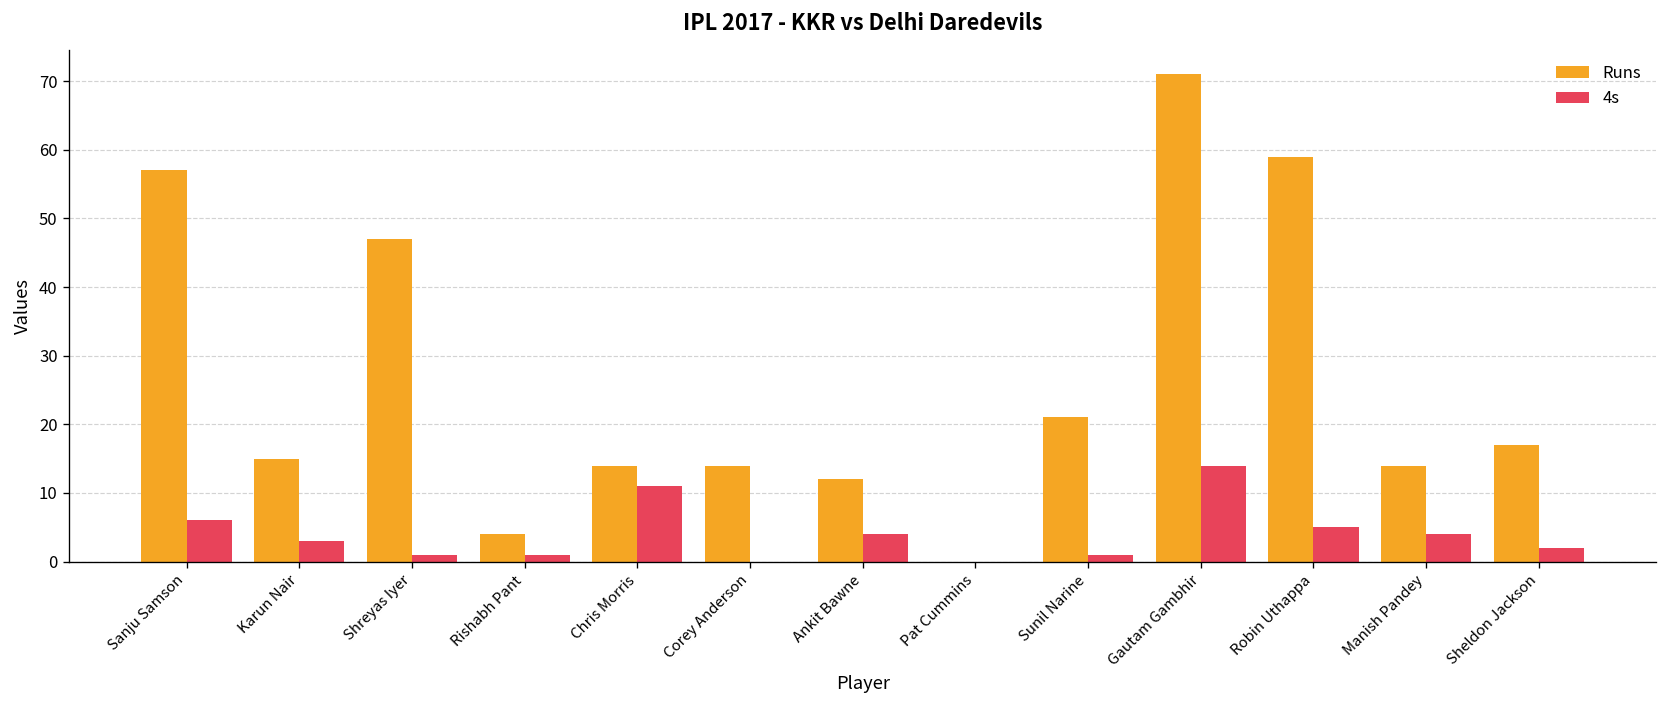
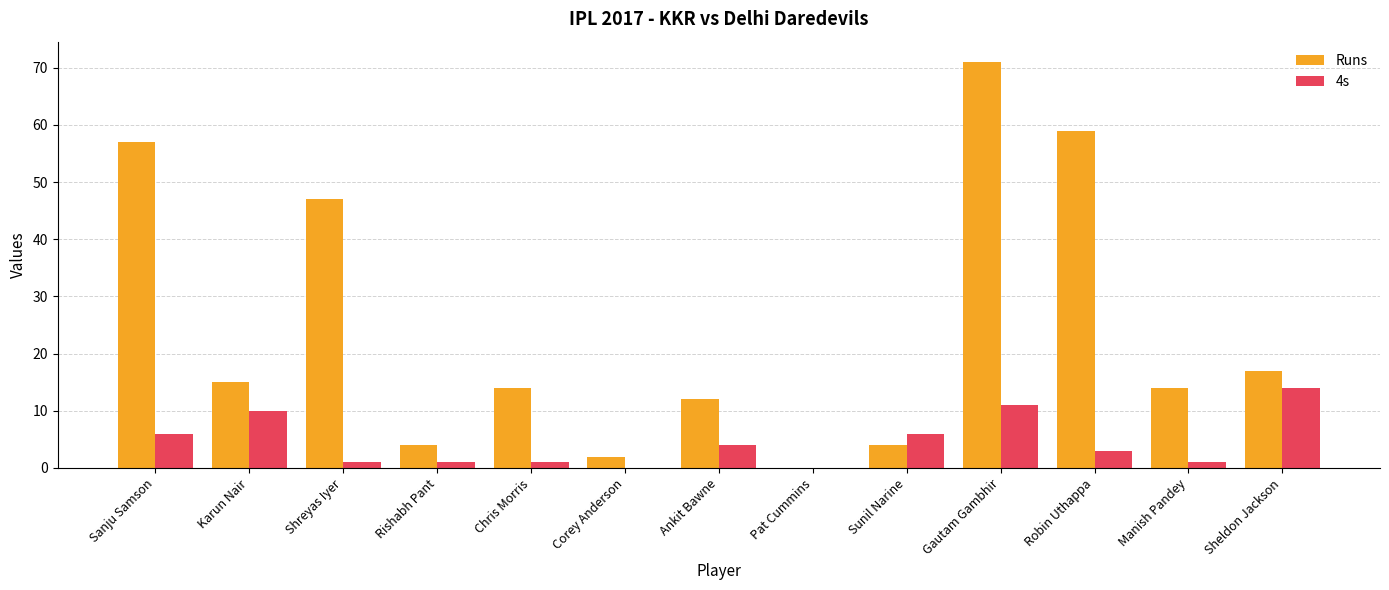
4s, Karun Nair: 3 -> 10
4s, Chris Morris: 11 -> 1
Runs, Corey Anderson: 14 -> 2
Runs, Sunil Narine: 21 -> 4
4s, Sunil Narine: 1 -> 6
4s, Gautam Gambhir: 14 -> 11
4s, Robin Uthappa: 5 -> 3
4s, Manish Pandey: 4 -> 1
4s, Sheldon Jackson: 2 -> 14
